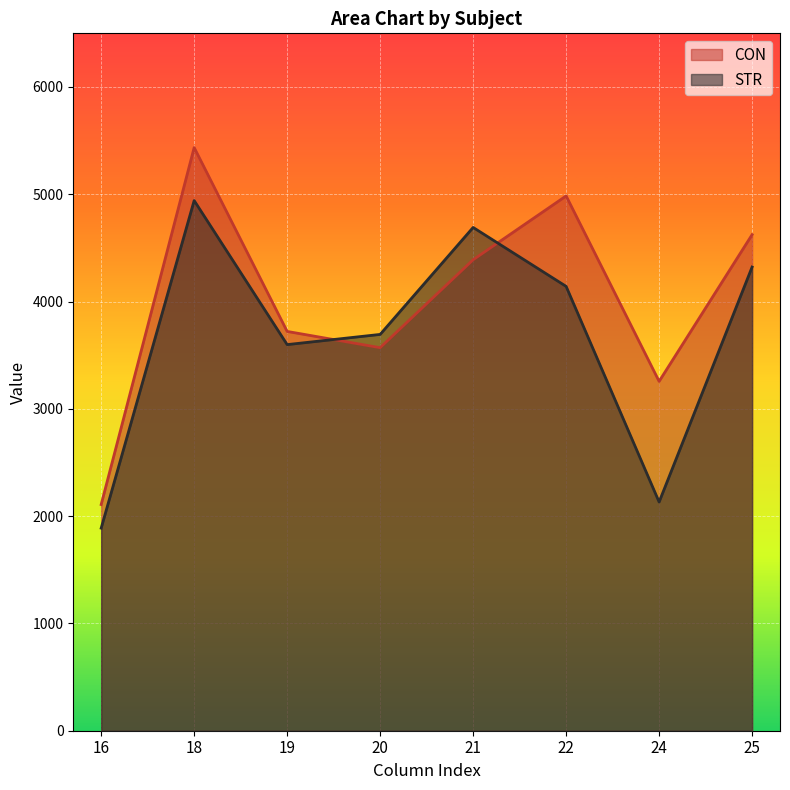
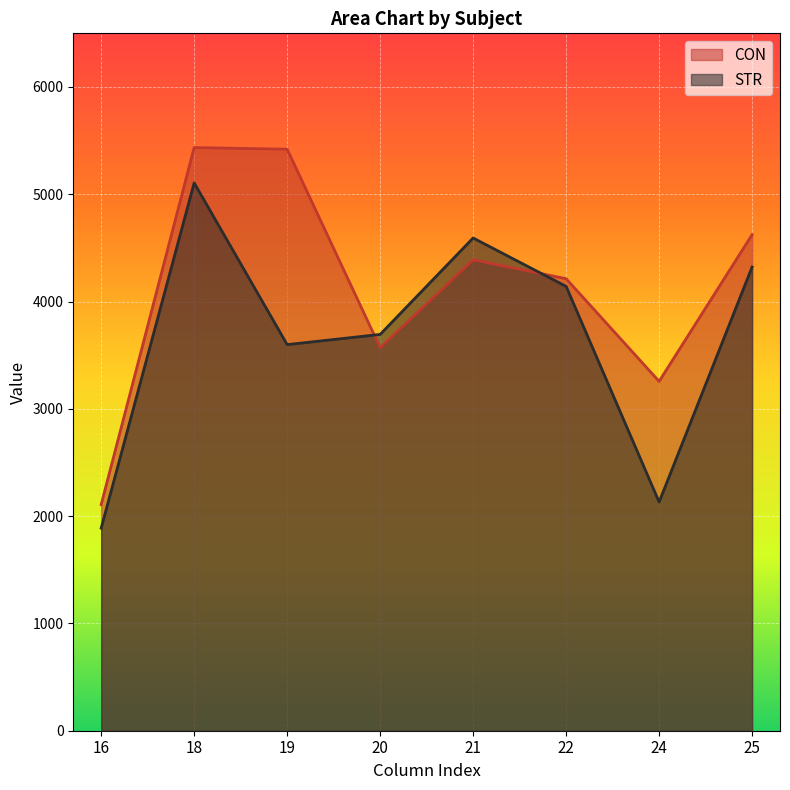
STR, 18: 4940 -> 5110
CON, 19: 3720 -> 5420
STR, 21: 4690 -> 4590
CON, 22: 4980 -> 4210
